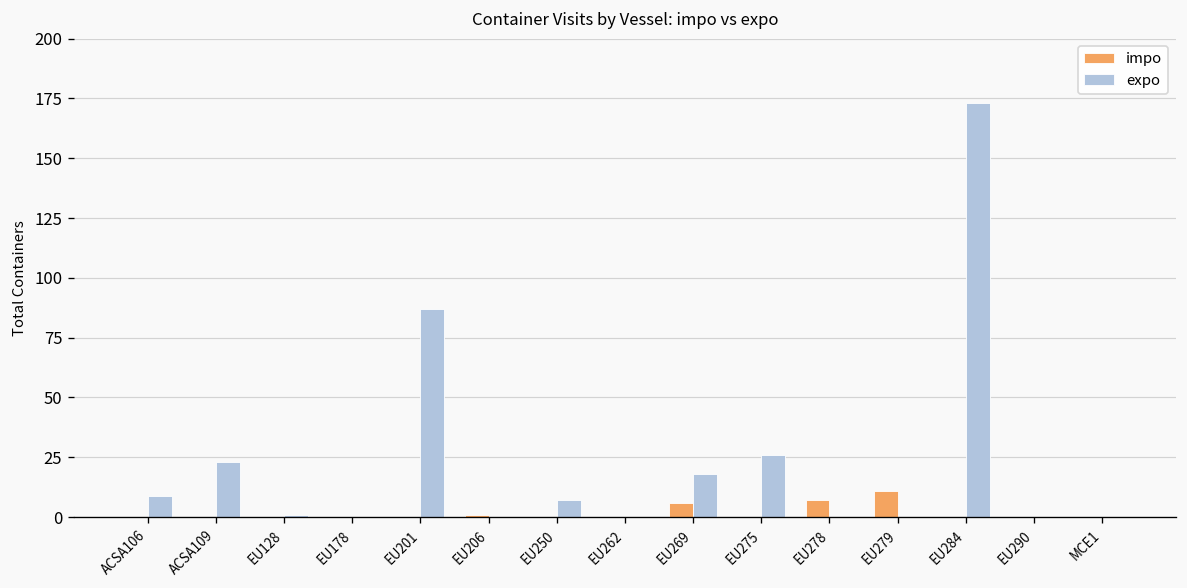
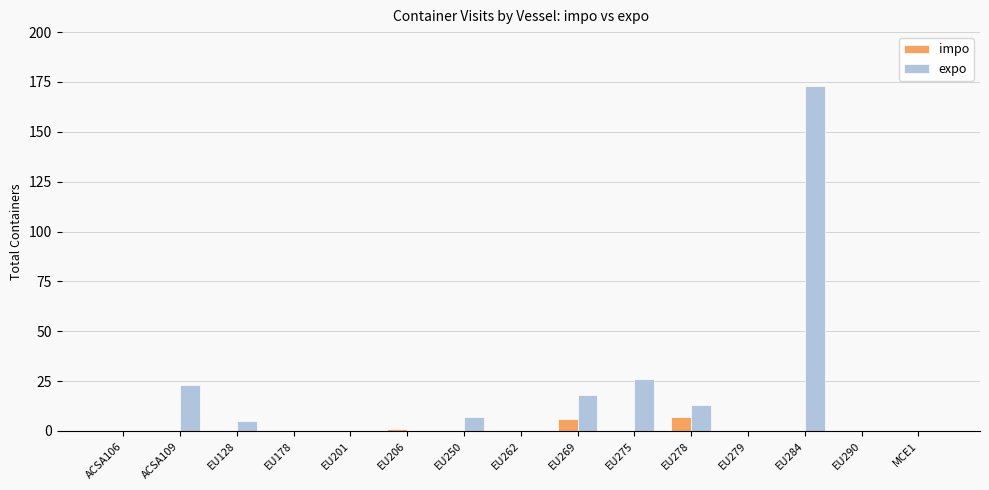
expo, ACSA106: 9 -> 0
expo, EU128: 1 -> 5
expo, EU201: 87 -> 0
expo, EU278: 0 -> 13
impo, EU279: 11 -> 0
